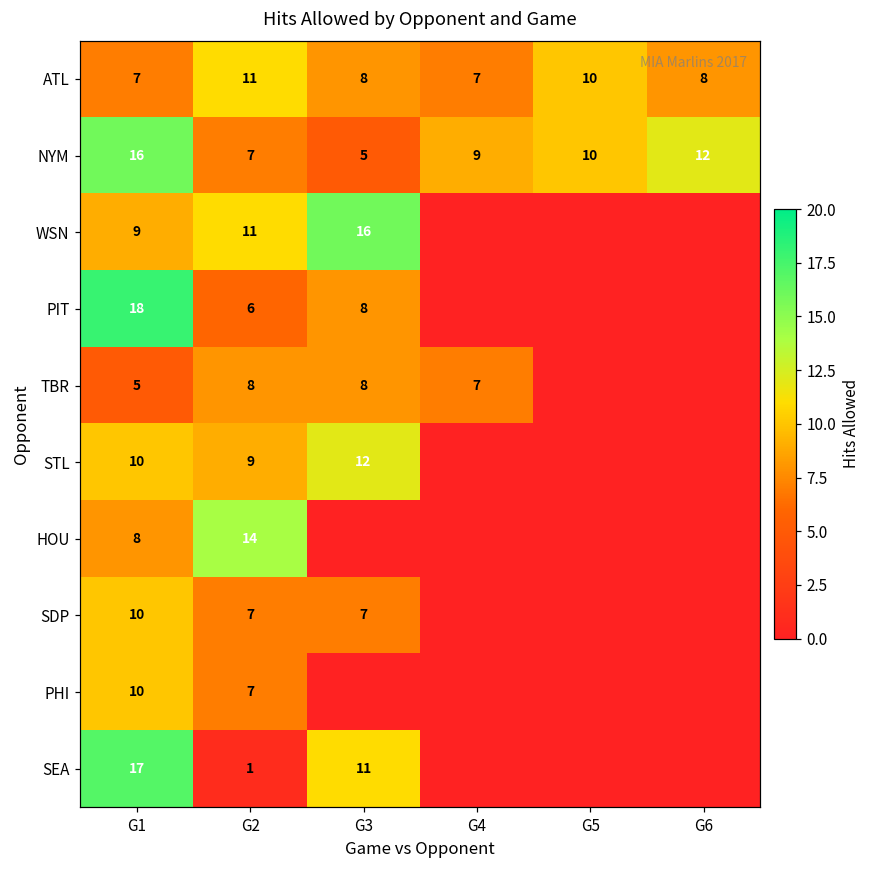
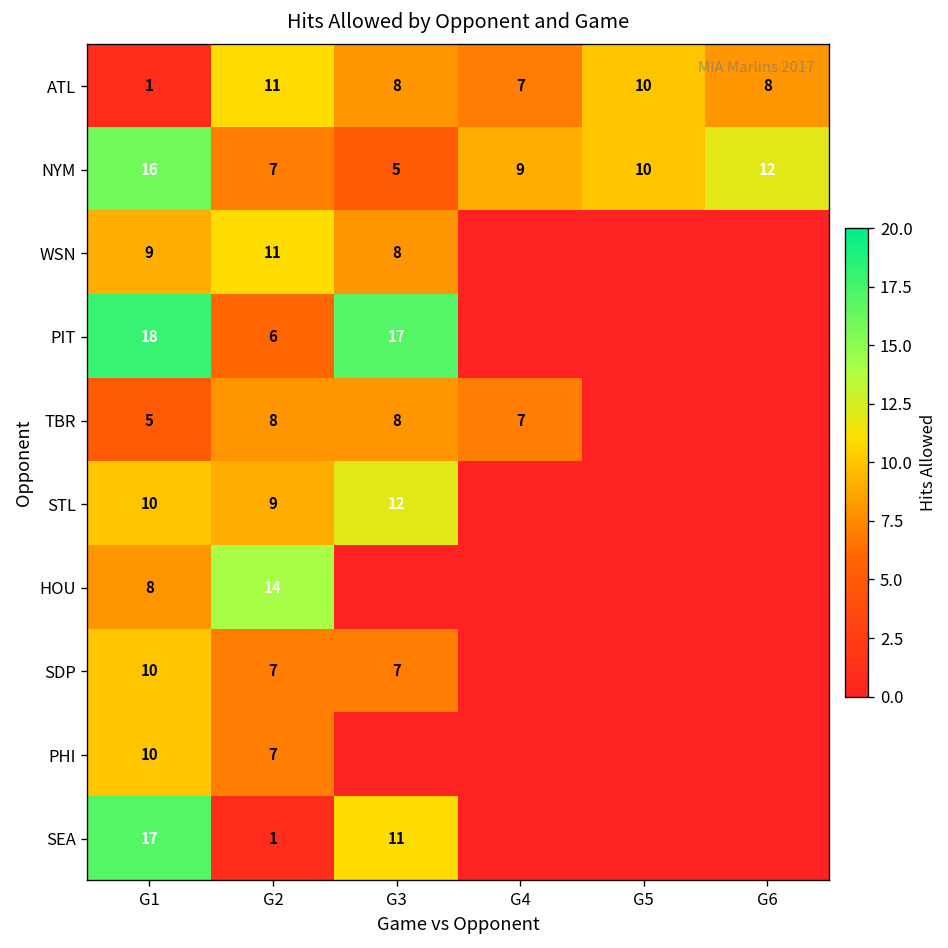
ATL, G1: 7 -> 1
WSN, G3: 16 -> 8
PIT, G3: 8 -> 17
